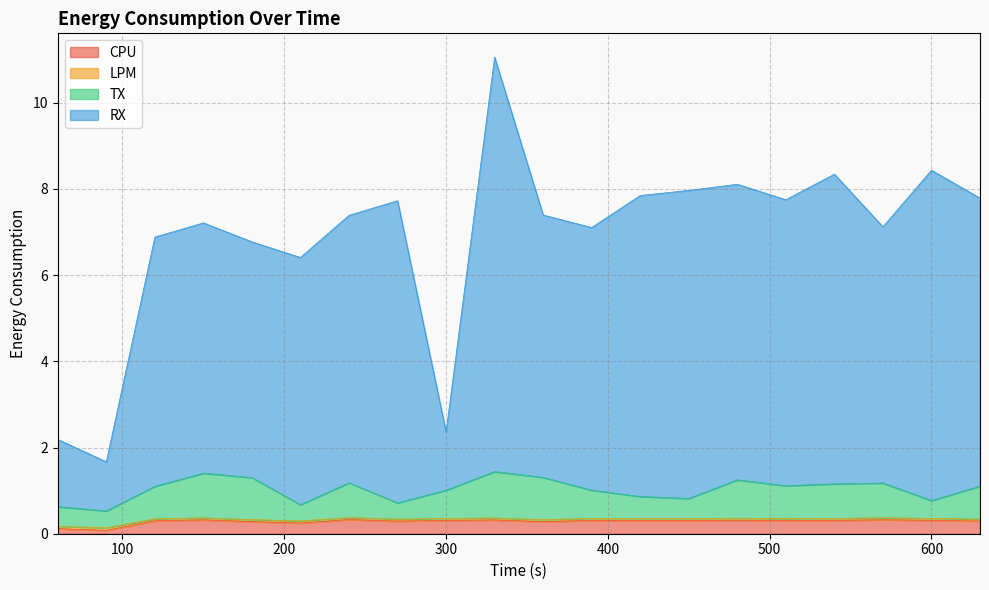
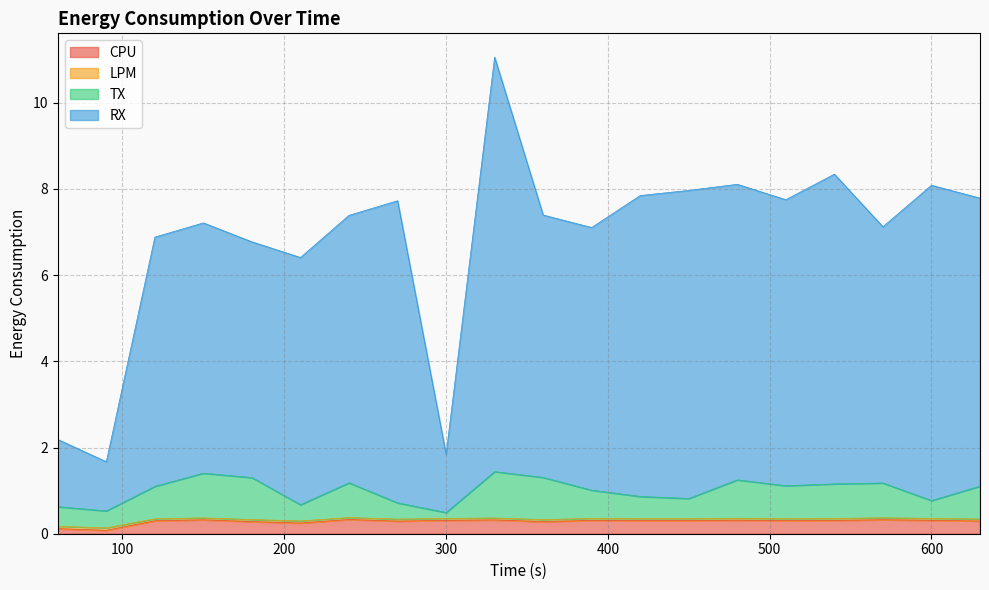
TX, 300: 0.7 -> 0.1
RX, 600: 7.7 -> 7.3
